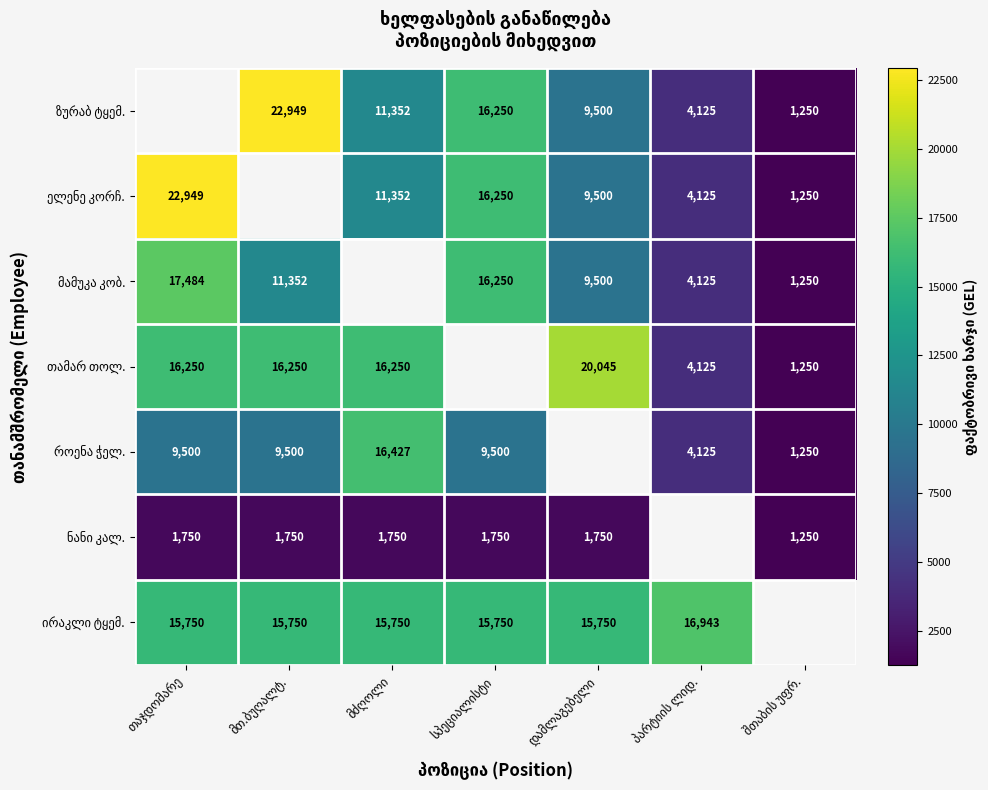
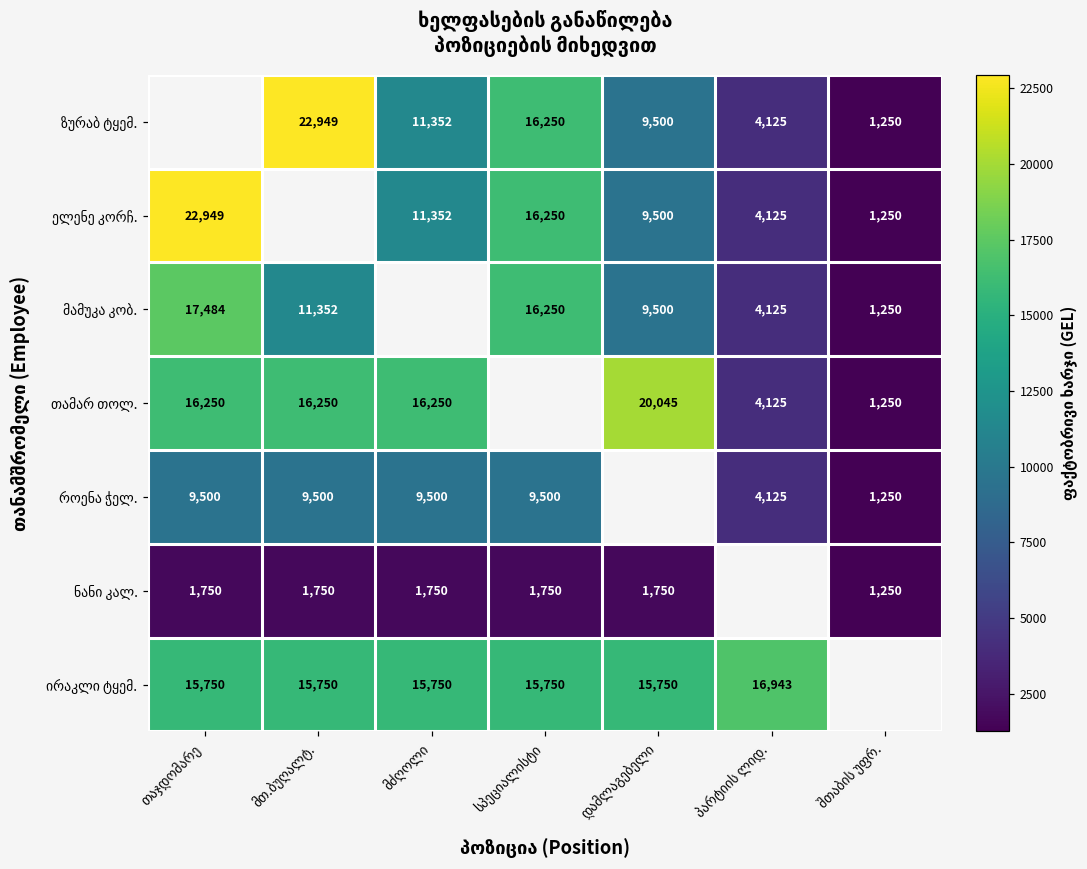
როენა ჭელ., მძღოლი: 16,427 -> 9,500
